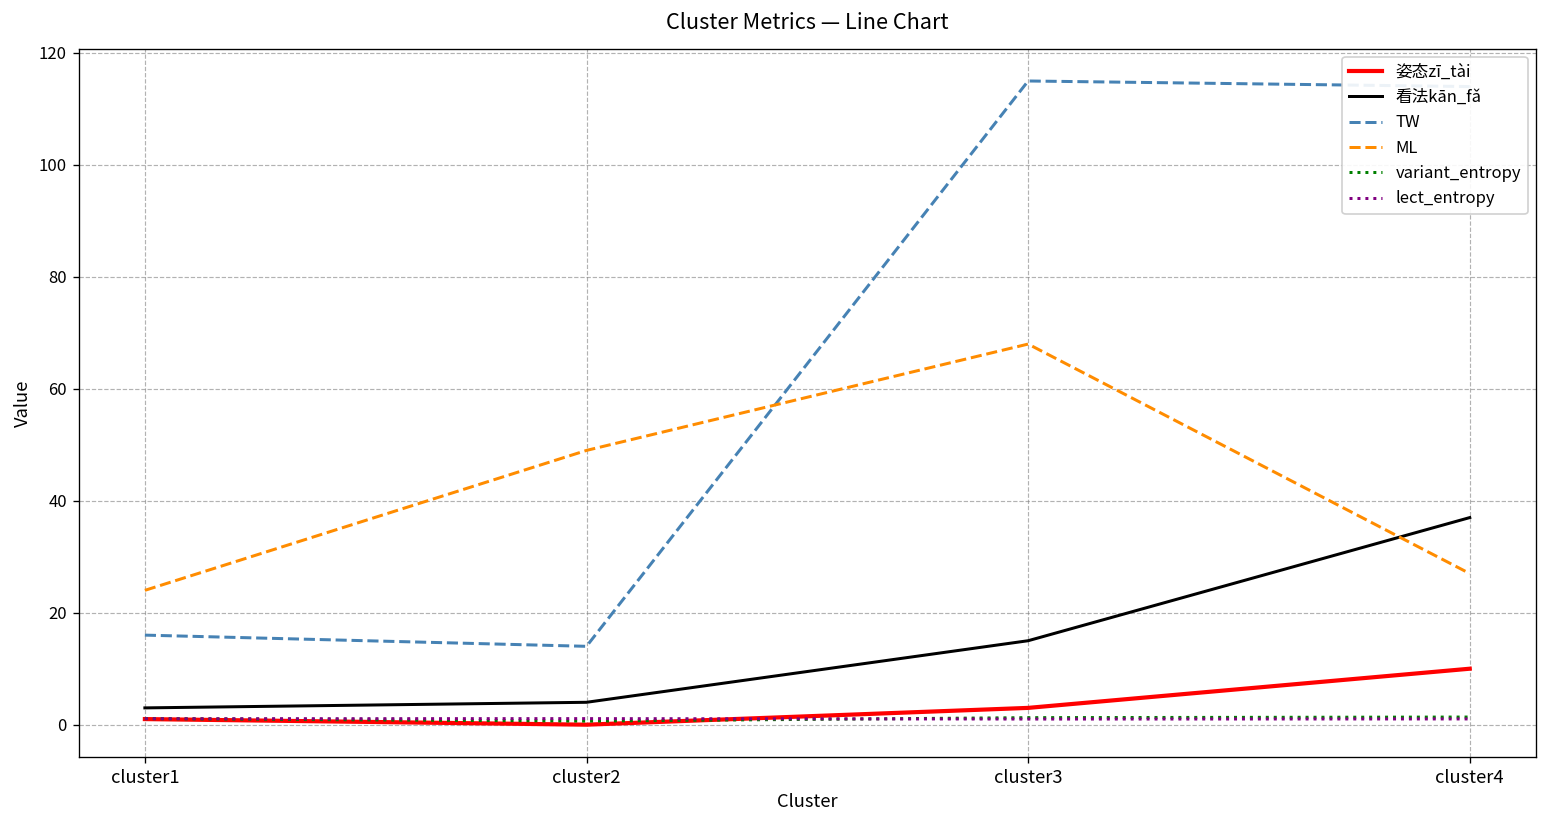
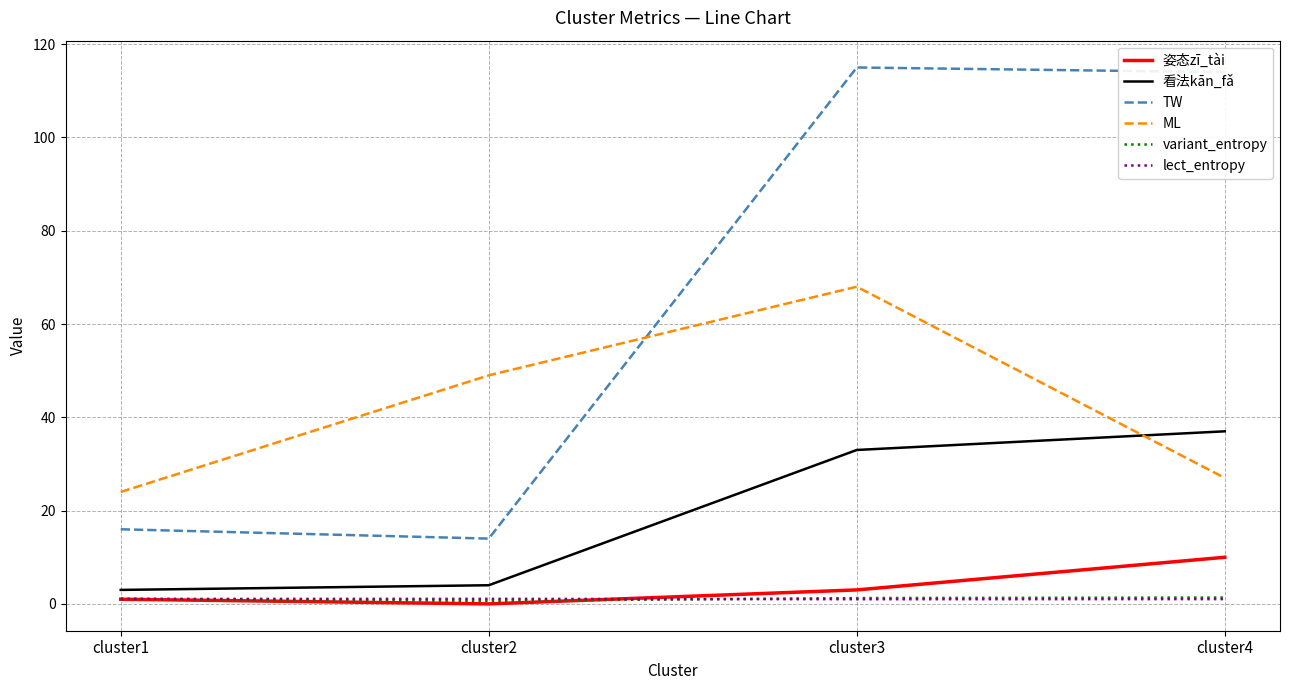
看法kān_fǎ, cluster3: 15 -> 33
